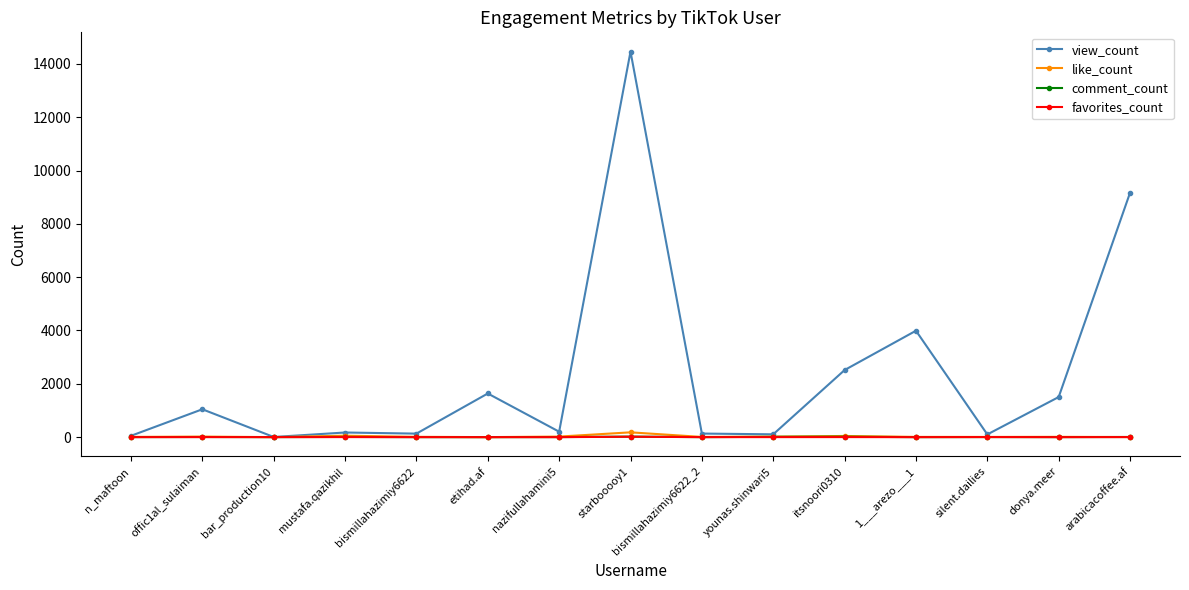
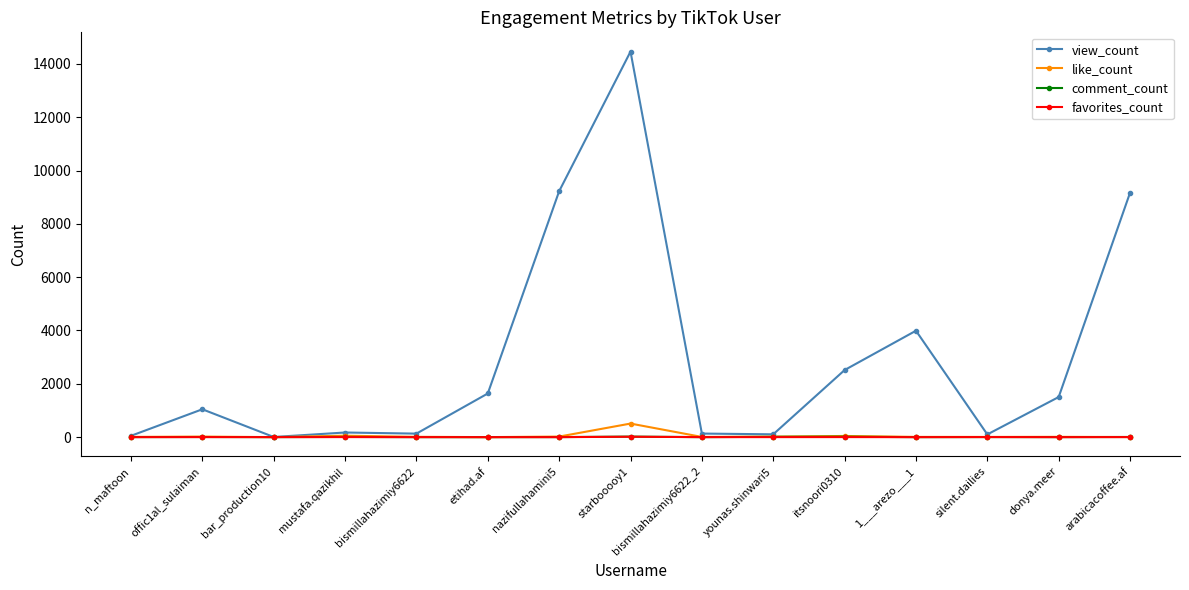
view_count, nazifullahamini5: 200 -> 9200
like_count, starbooooy1: 200 -> 500
